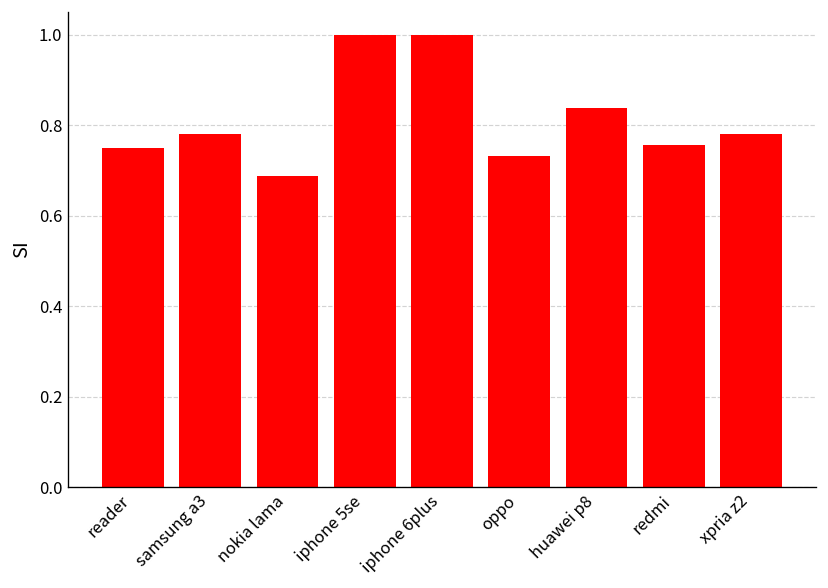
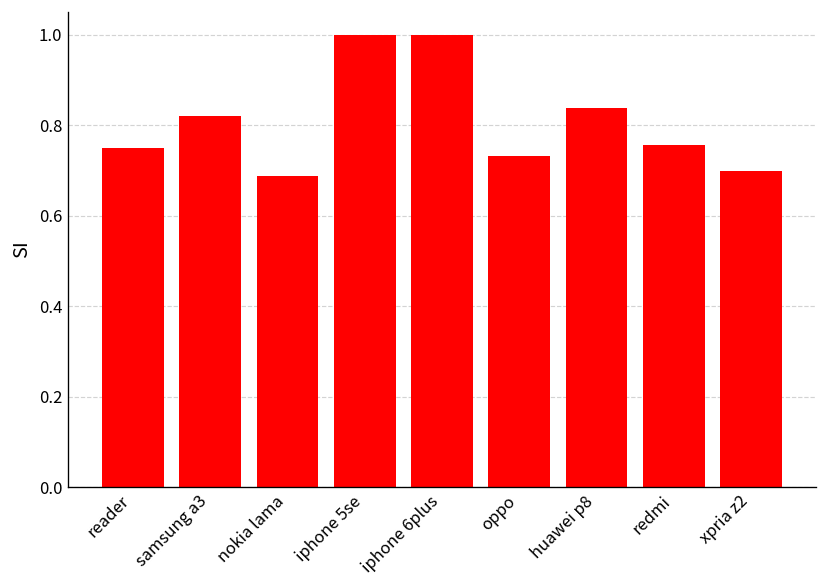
samsung a3: 0.78 -> 0.82
xpria z2: 0.78 -> 0.70
